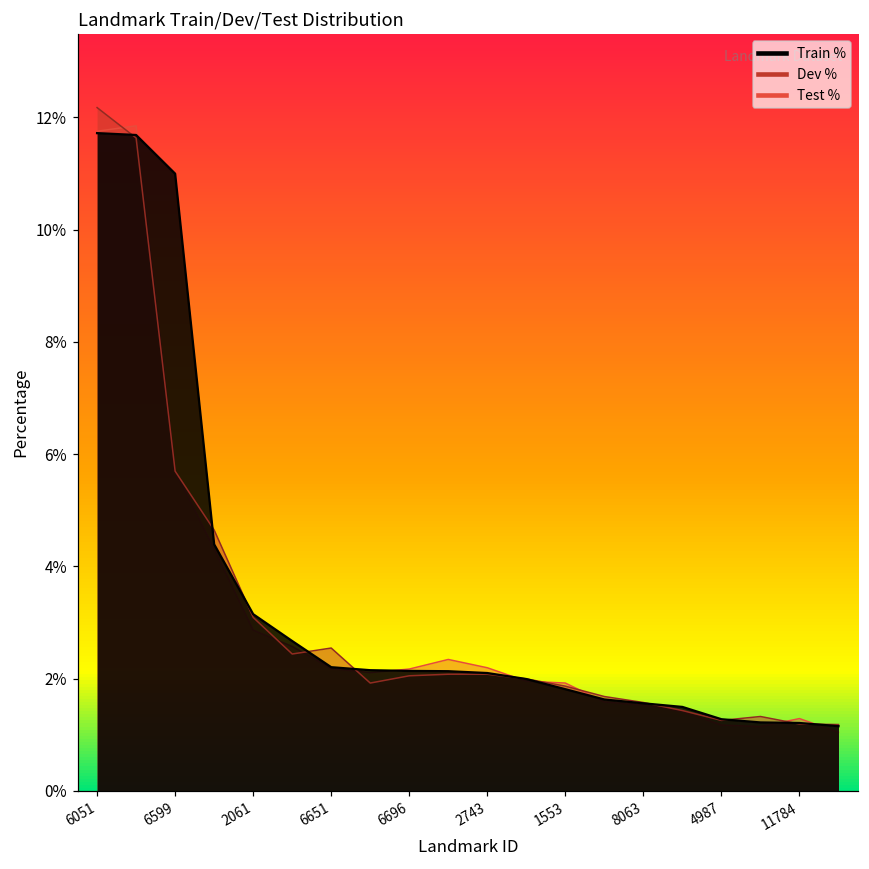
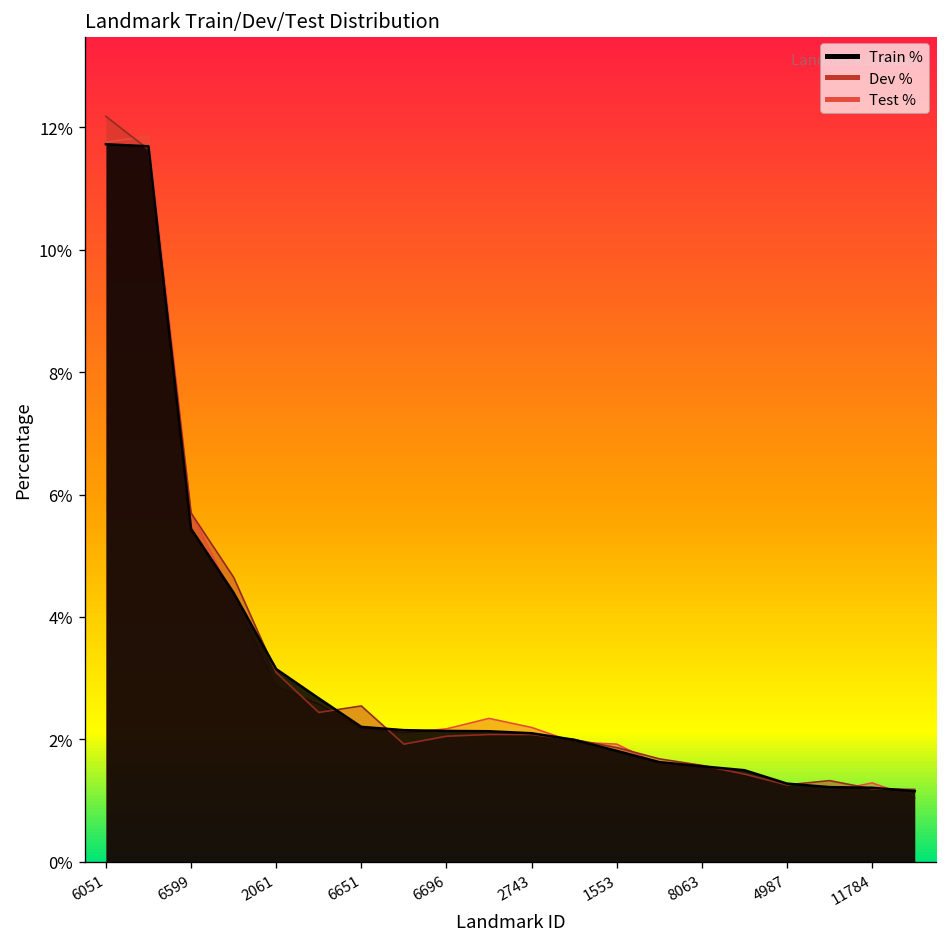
Train %, 6599: 11.0% -> 5.4%
